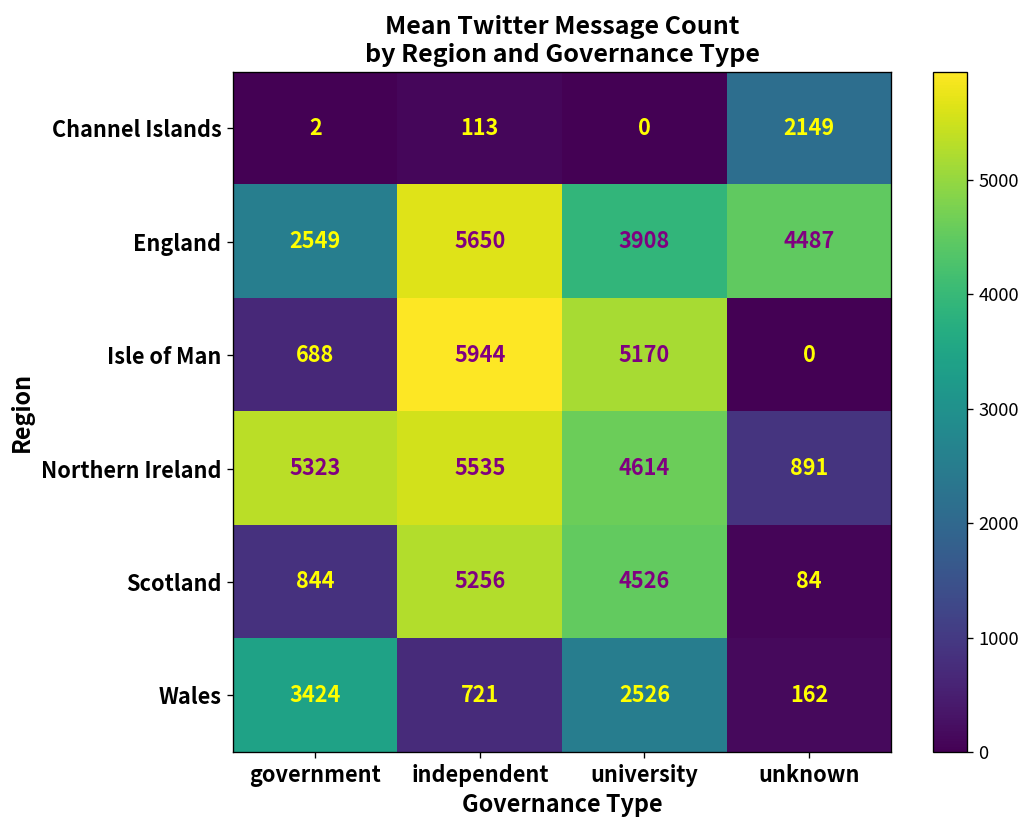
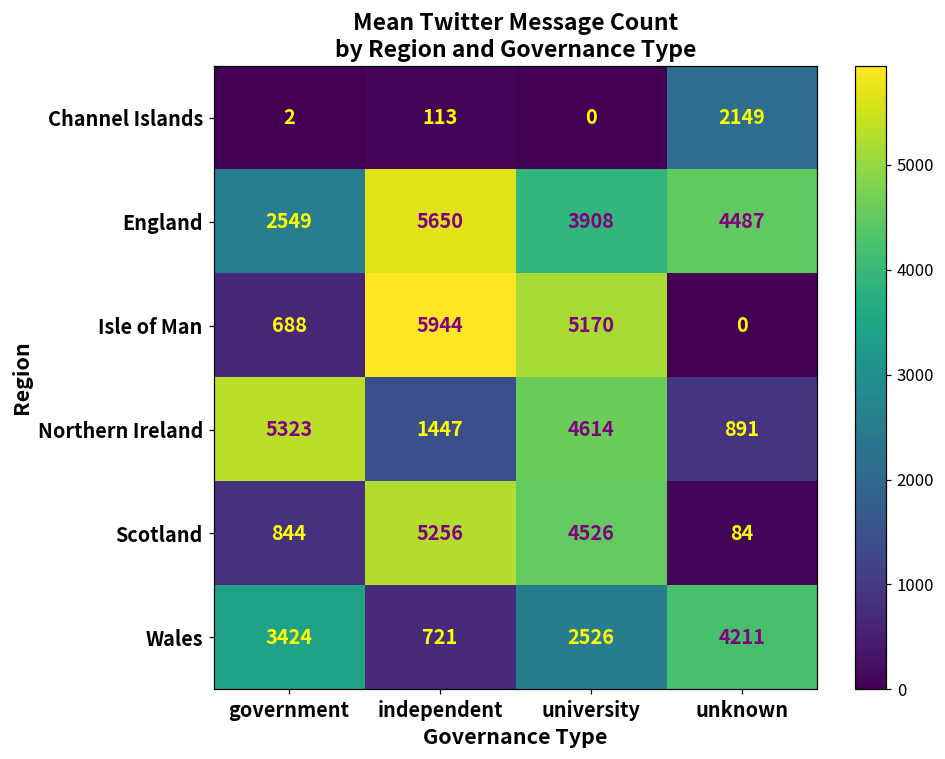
Northern Ireland, independent: 5535 -> 1447
Wales, unknown: 162 -> 4211
